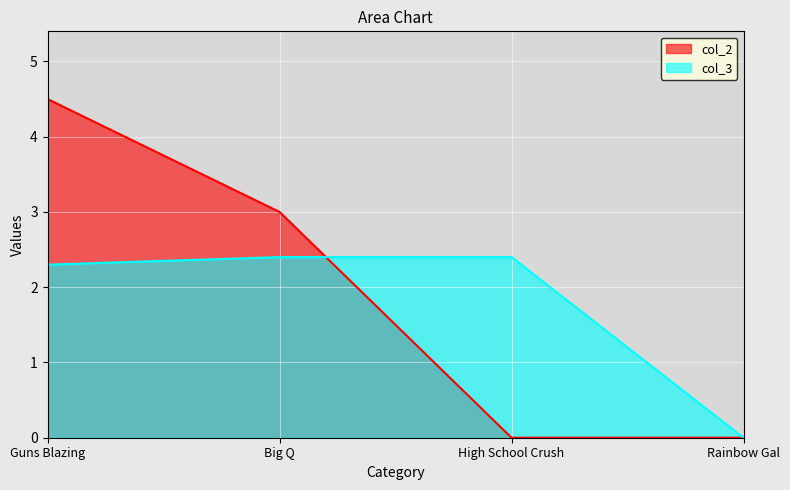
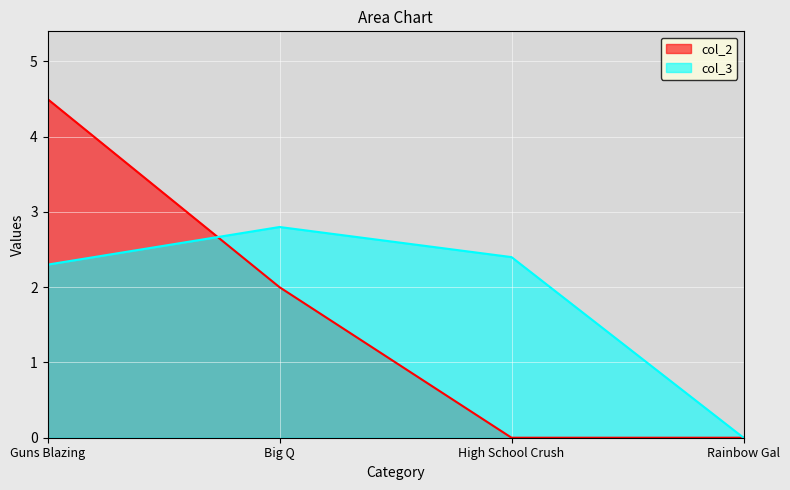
col_2, Big Q: 3 -> 2
col_3, Big Q: 2.4 -> 2.8
